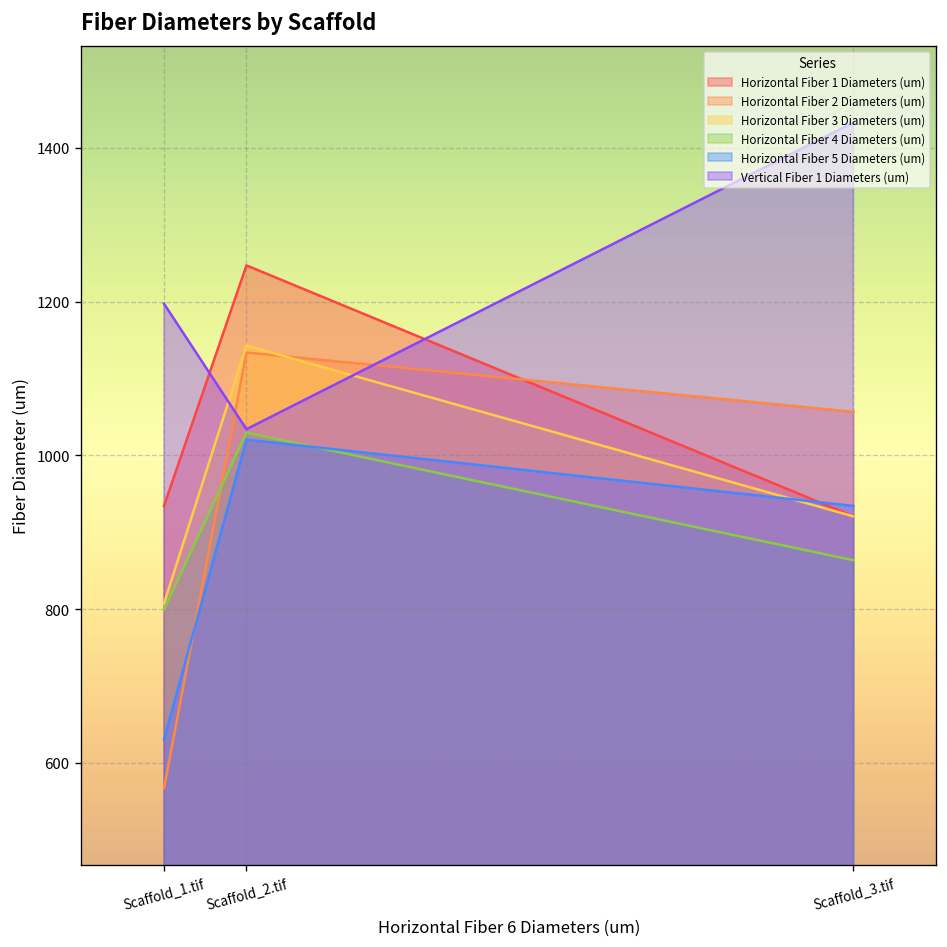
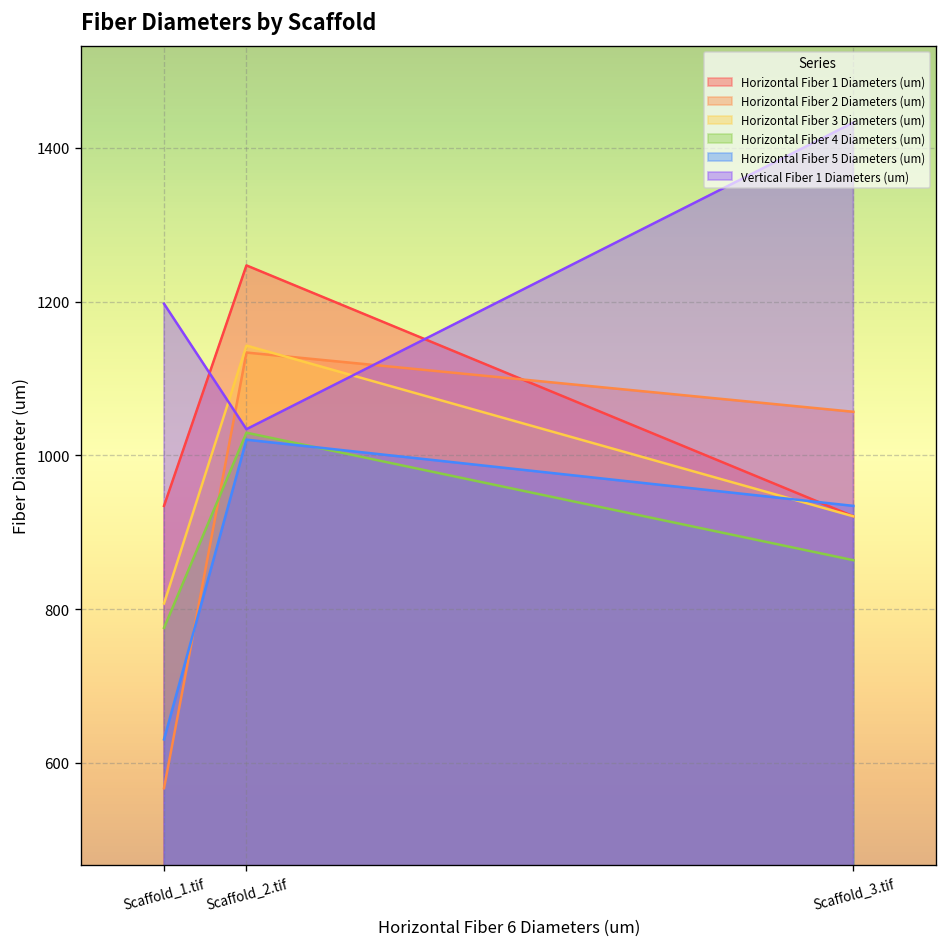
Horizontal Fiber 4 Diameters (um), Scaffold_1.tif: 800 -> 780
